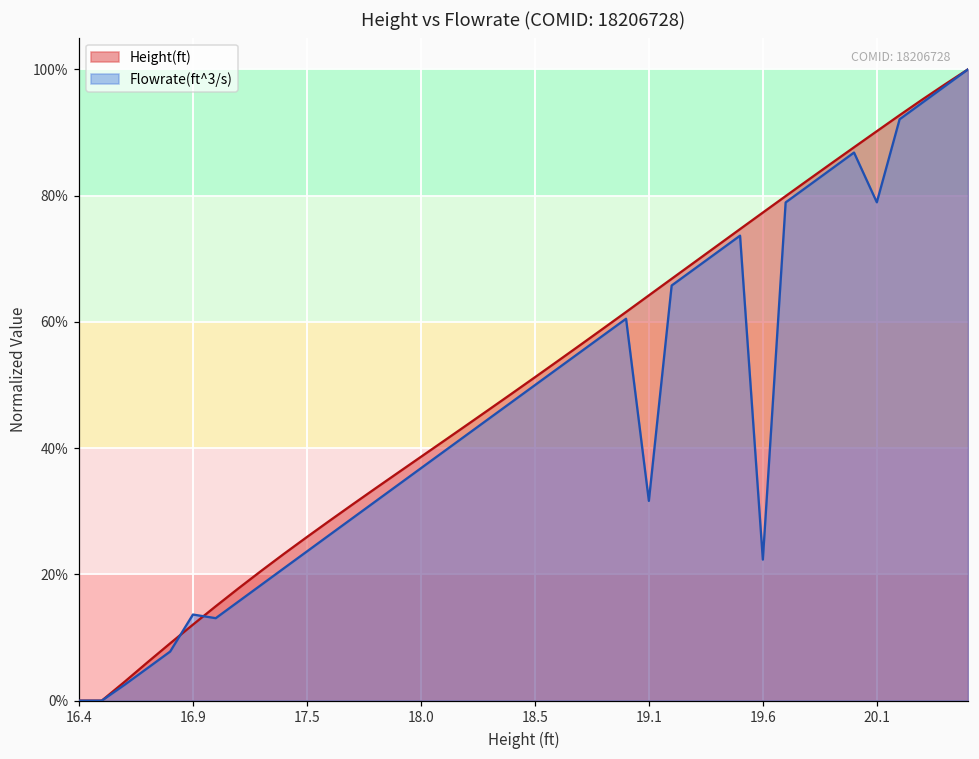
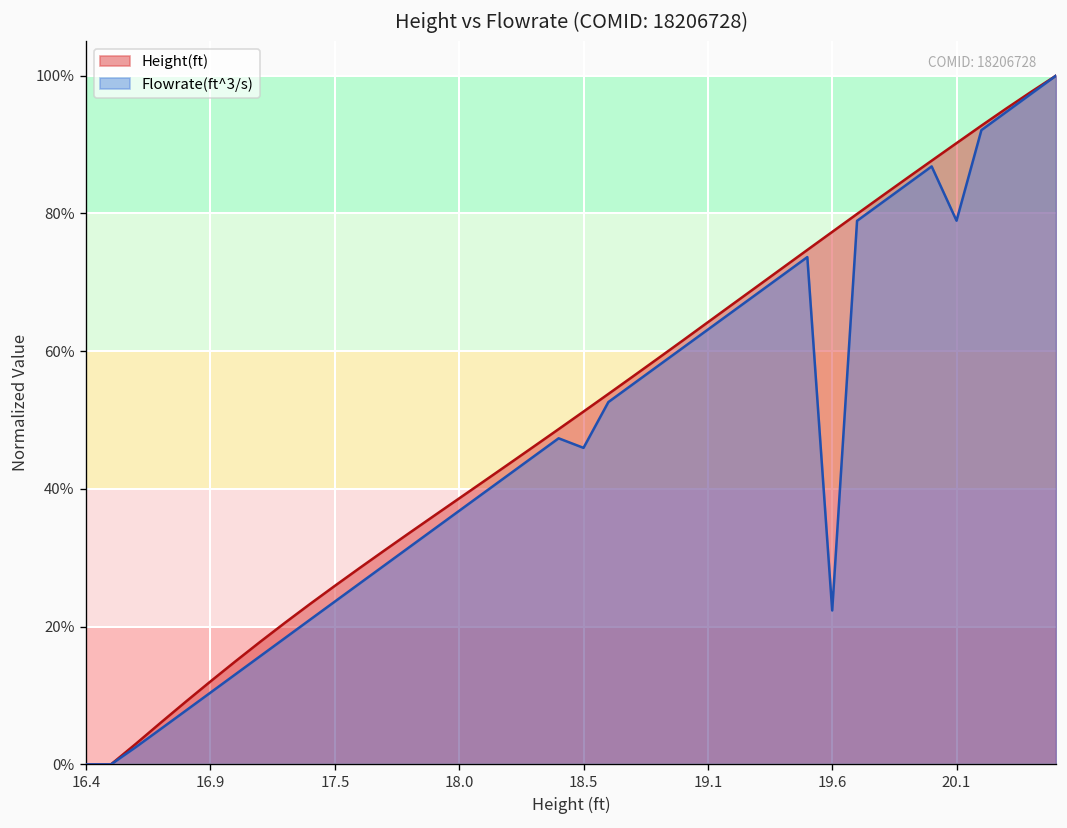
Flowrate(ft^3/s), 16.9: 14% -> 10%
Flowrate(ft^3/s), 18.5: 50% -> 46%
Flowrate(ft^3/s), 19.1: 32% -> 63%
